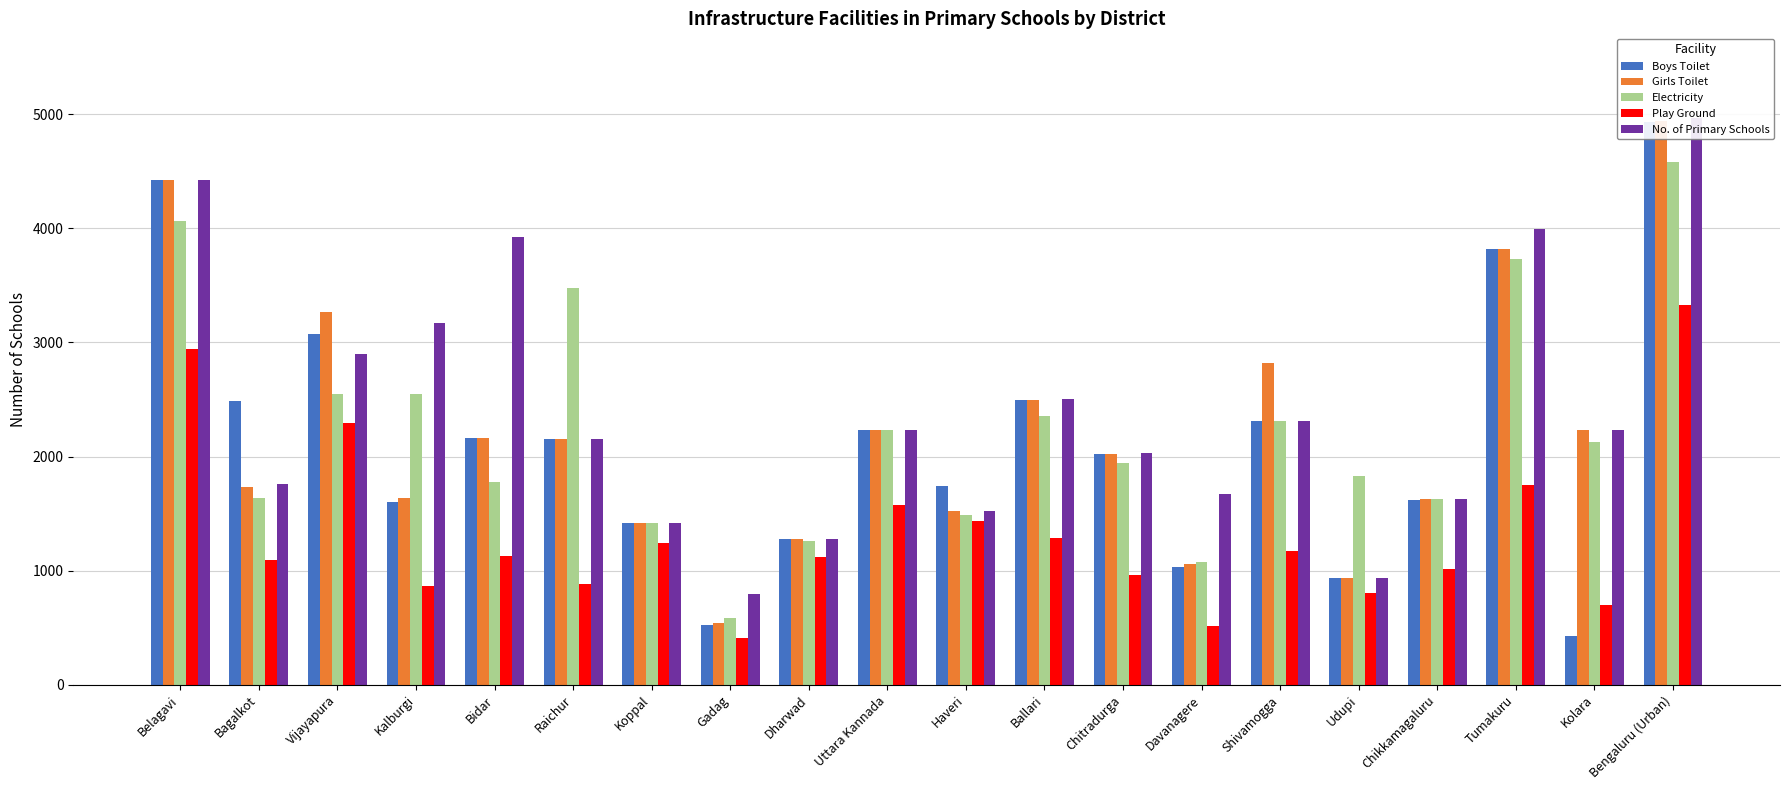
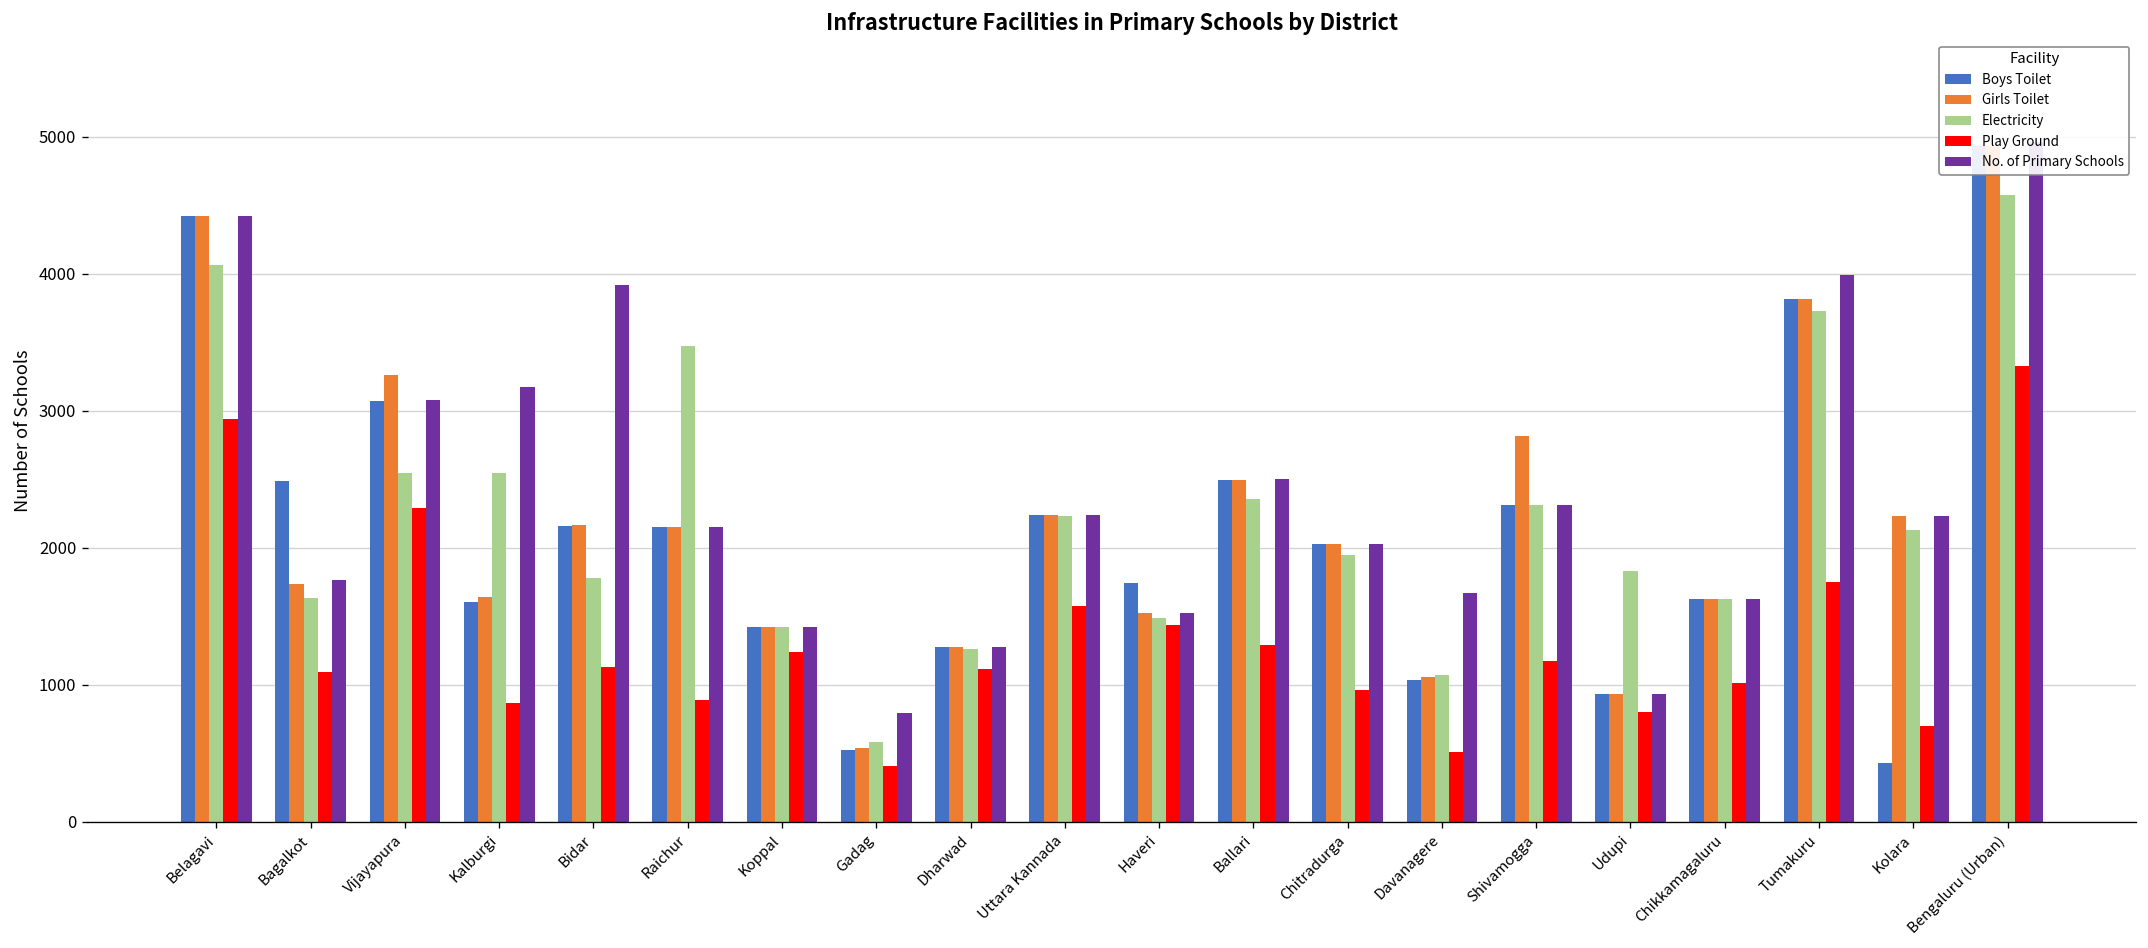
No. of Primary Schools, Vijayapura: 2900 -> 3080
